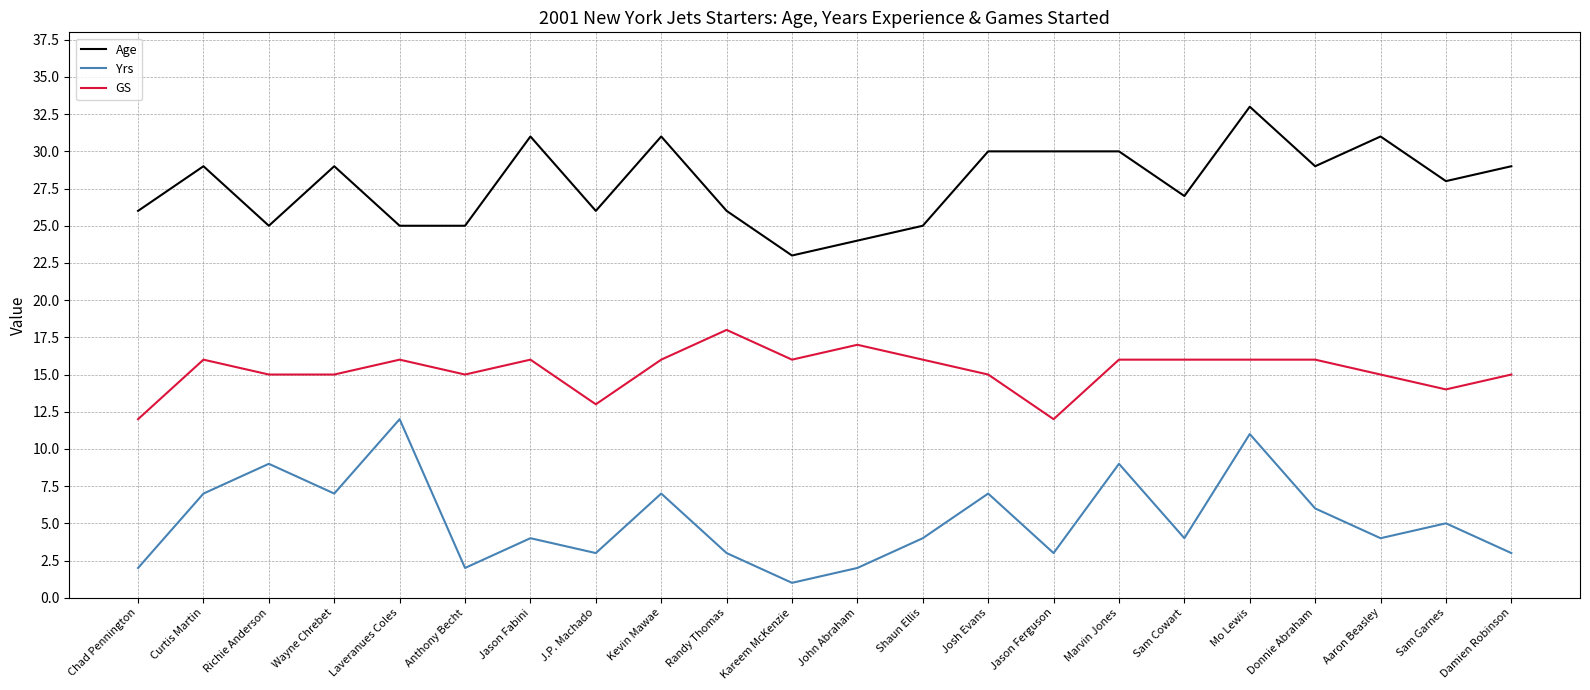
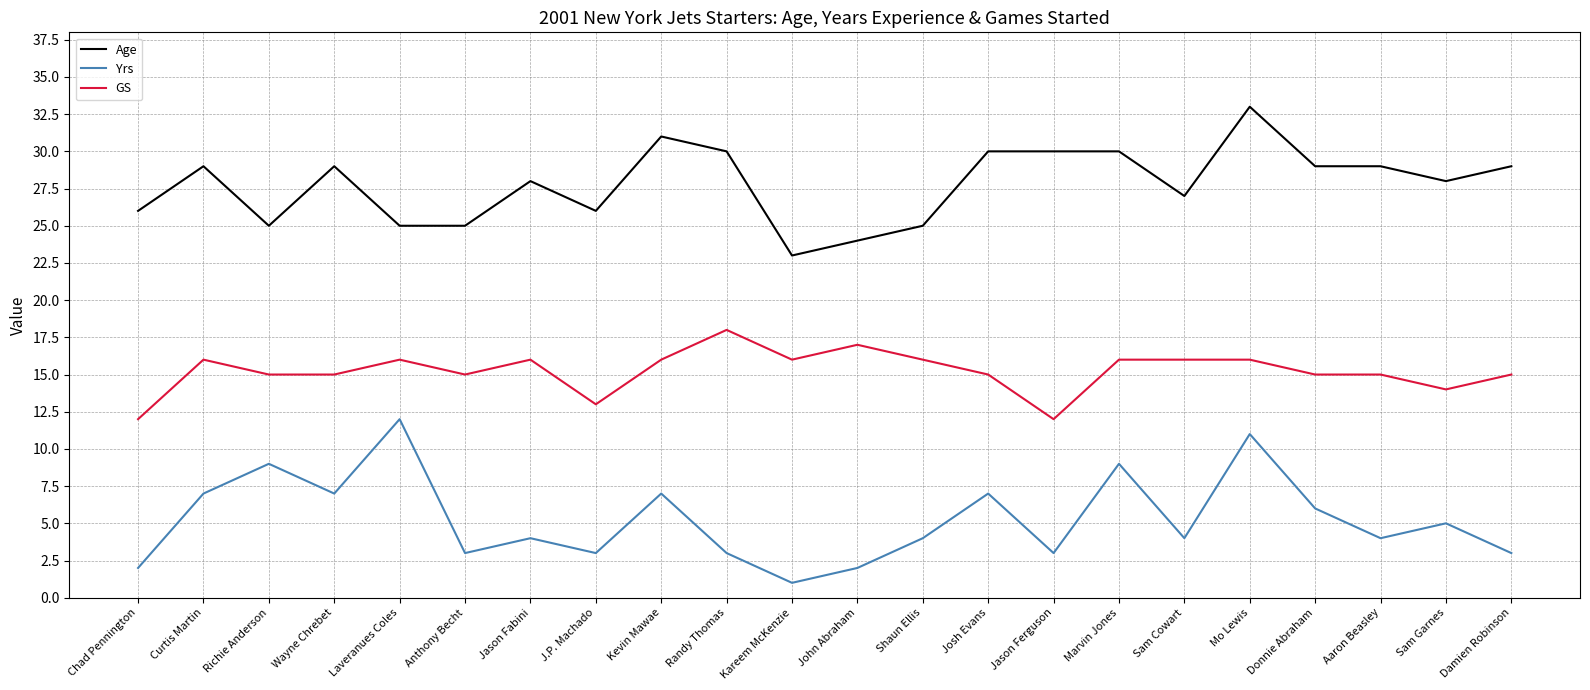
Yrs, Anthony Becht: 2 -> 3
Age, Jason Fabini: 31 -> 28
Age, Randy Thomas: 26 -> 30
GS, Donnie Abraham: 16 -> 15
Age, Aaron Beasley: 31 -> 29
